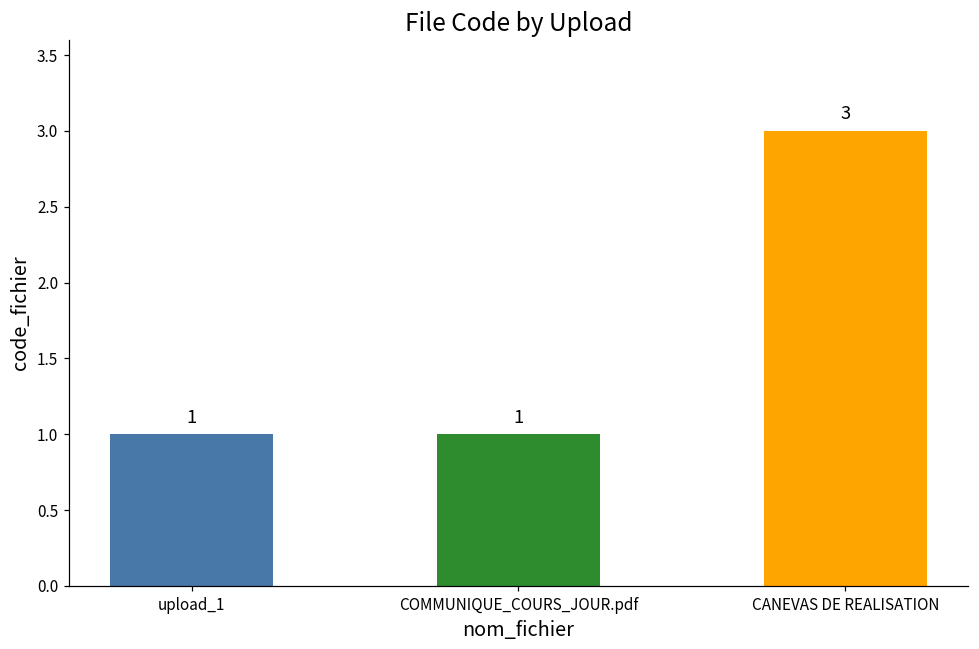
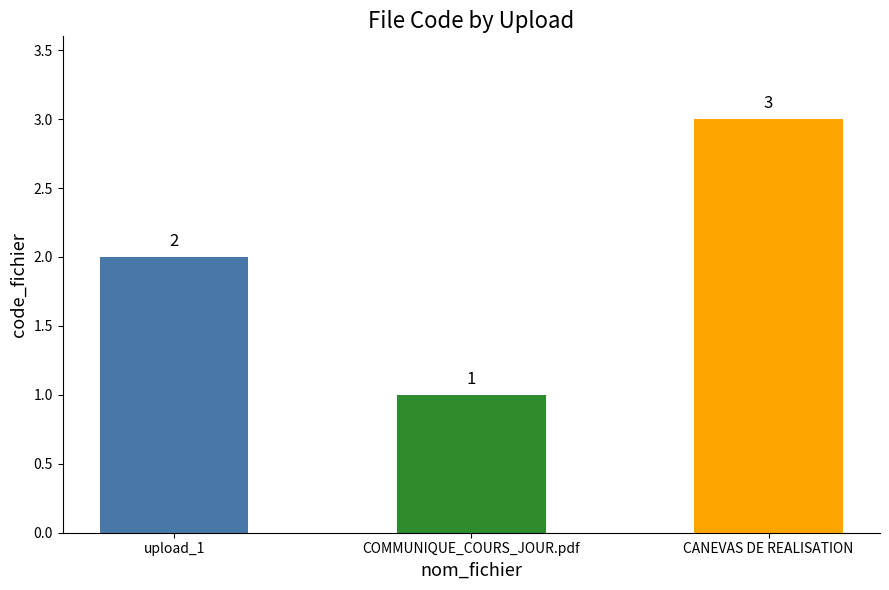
upload_1: 1 -> 2
